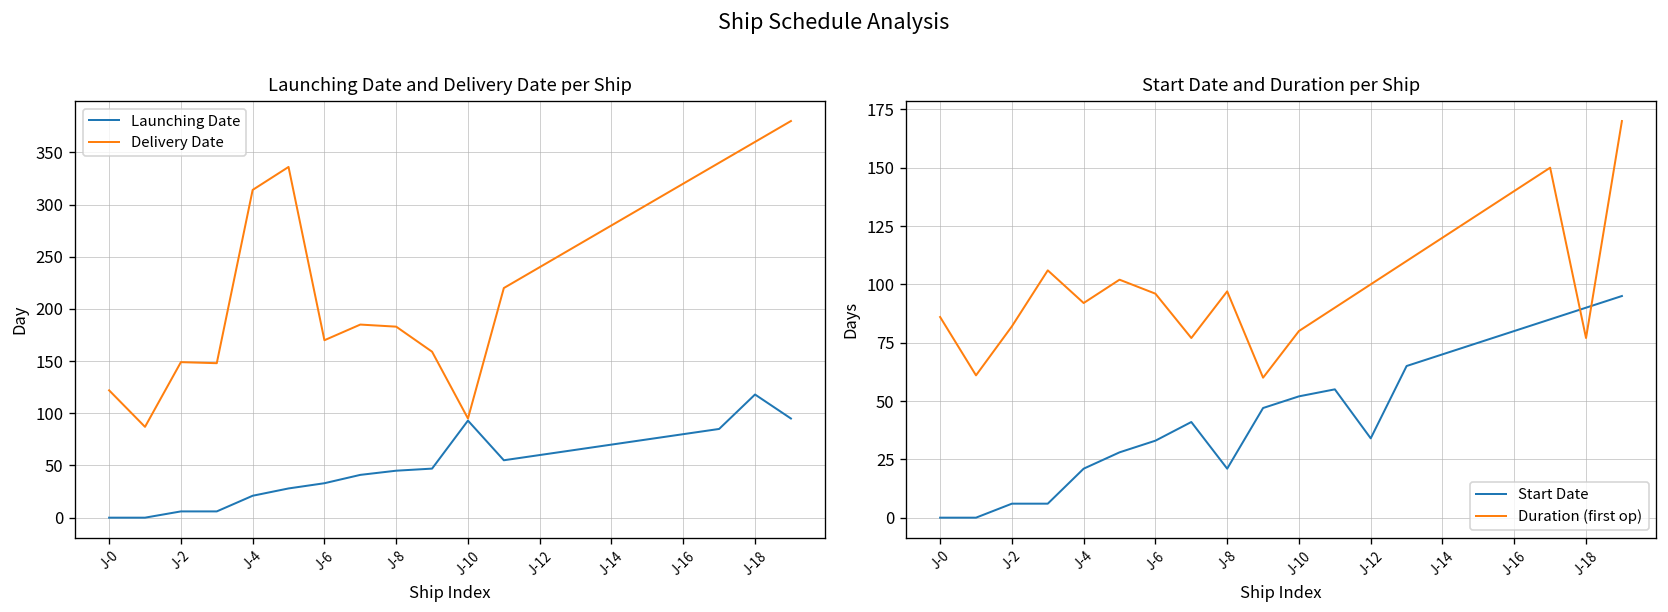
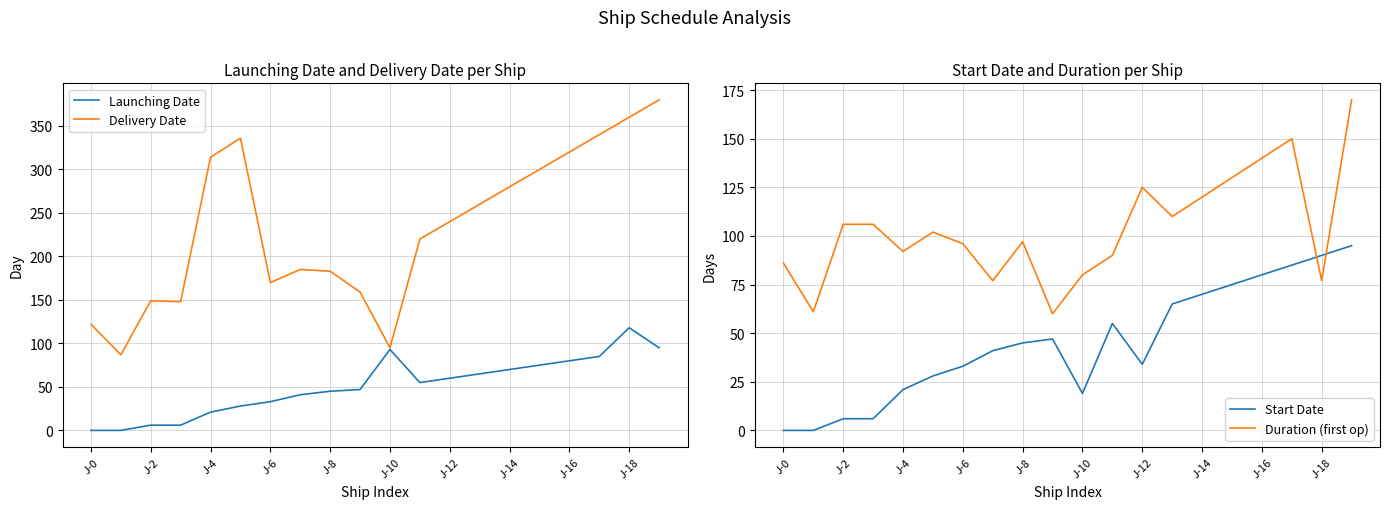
Start Date and Duration per Ship, Duration (first op), J-2: 82 -> 106
Start Date and Duration per Ship, Start Date, J-8: 21 -> 45
Start Date and Duration per Ship, Start Date, J-10: 52 -> 19
Start Date and Duration per Ship, Duration (first op), J-12: 100 -> 125
